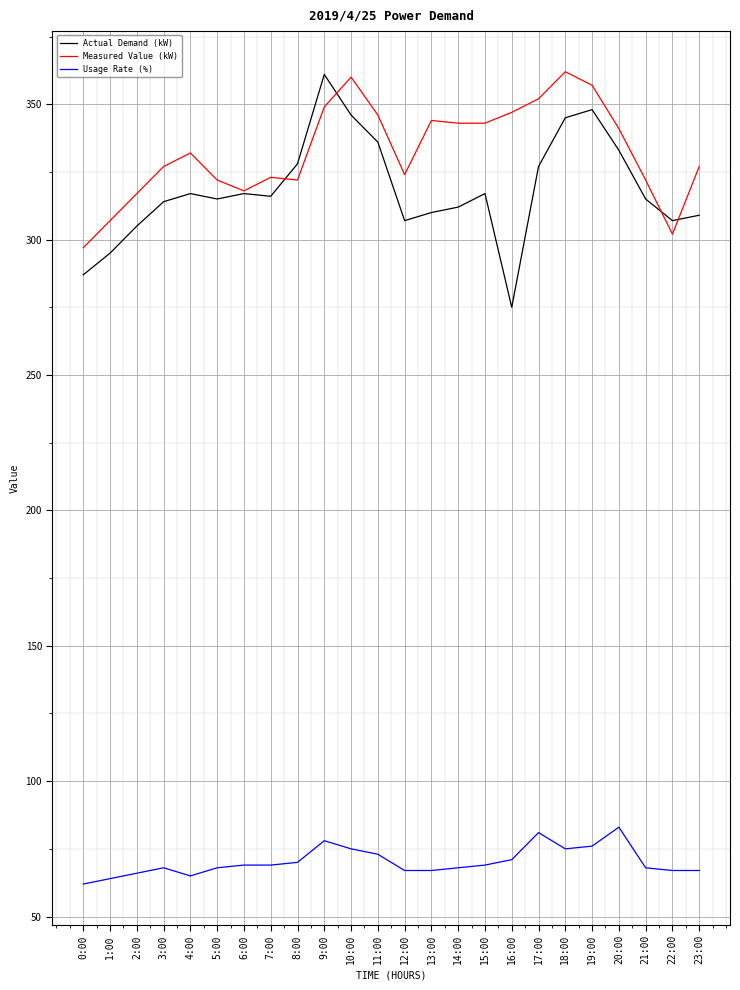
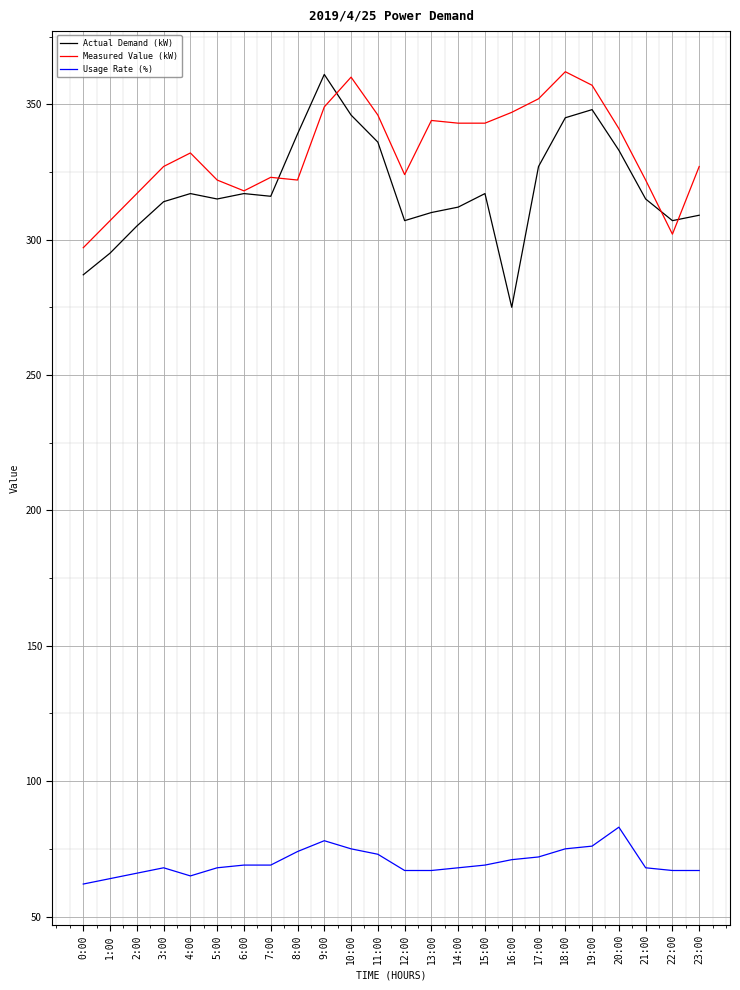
Actual Demand (kW), 8:00: 328 -> 339
Usage Rate (%), 8:00: 70 -> 74
Usage Rate (%), 17:00: 81 -> 72
